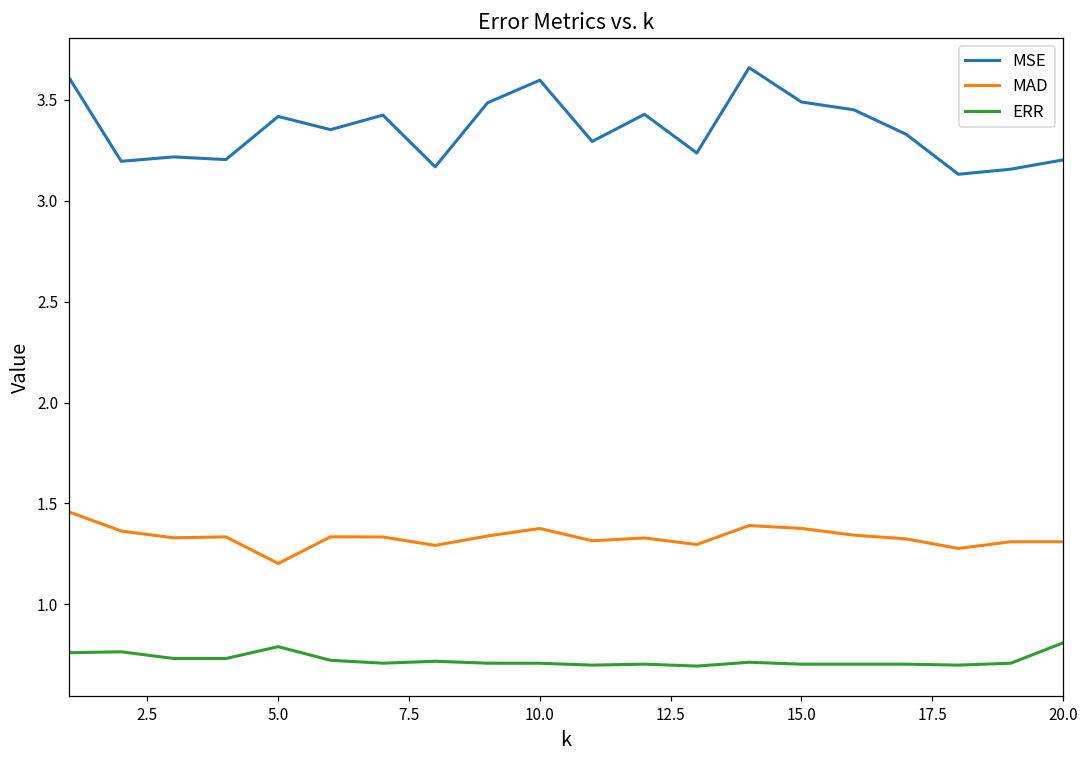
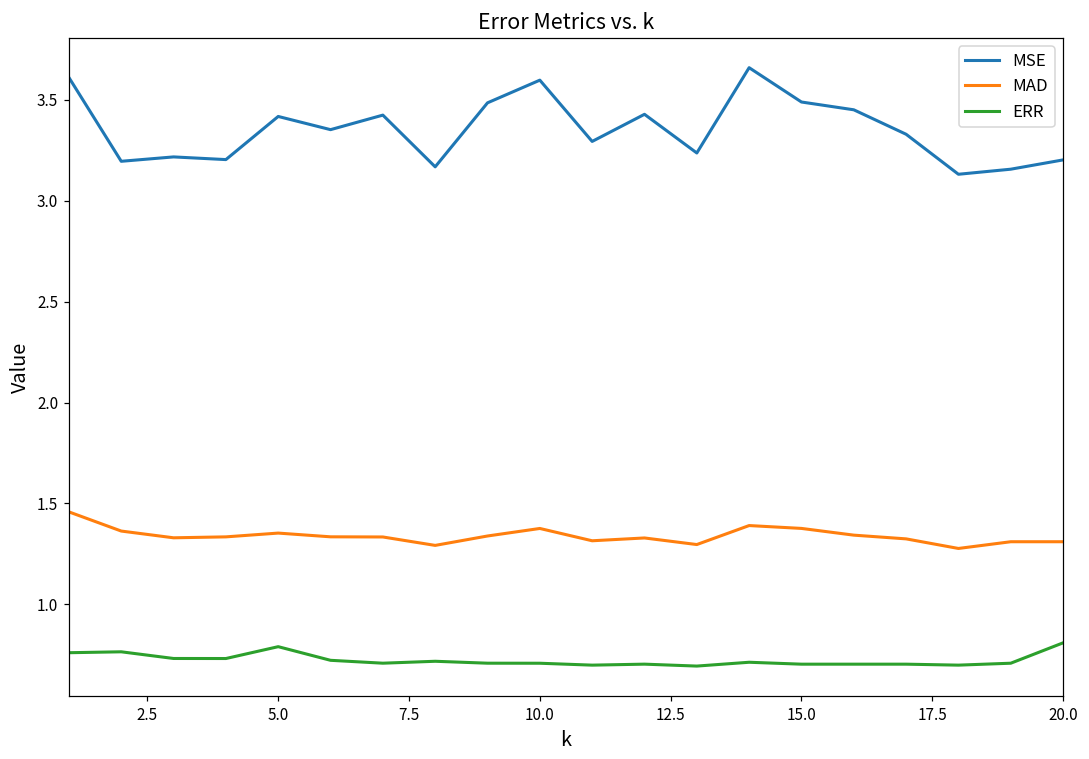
MAD, 5.0: 1.20 -> 1.35
